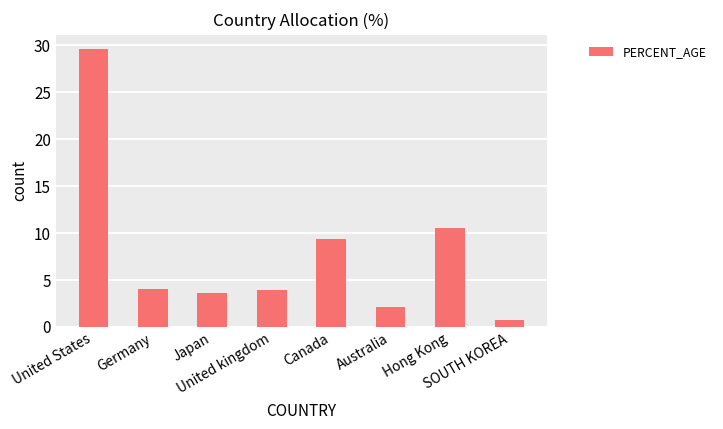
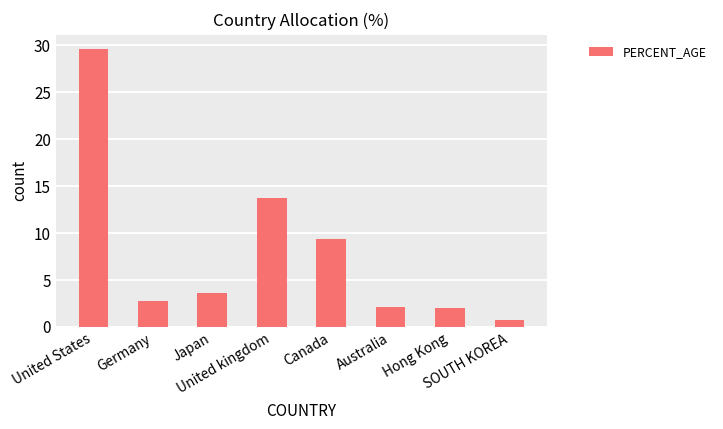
Germany: 4 -> 3
United kingdom: 4 -> 14
Hong Kong: 11 -> 2
